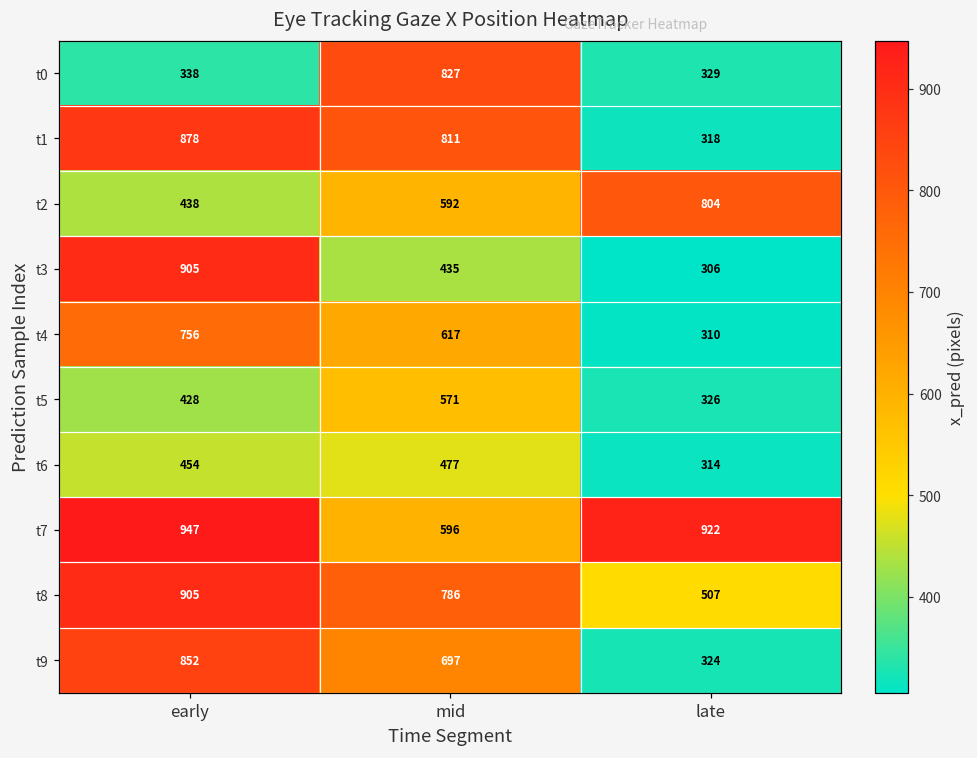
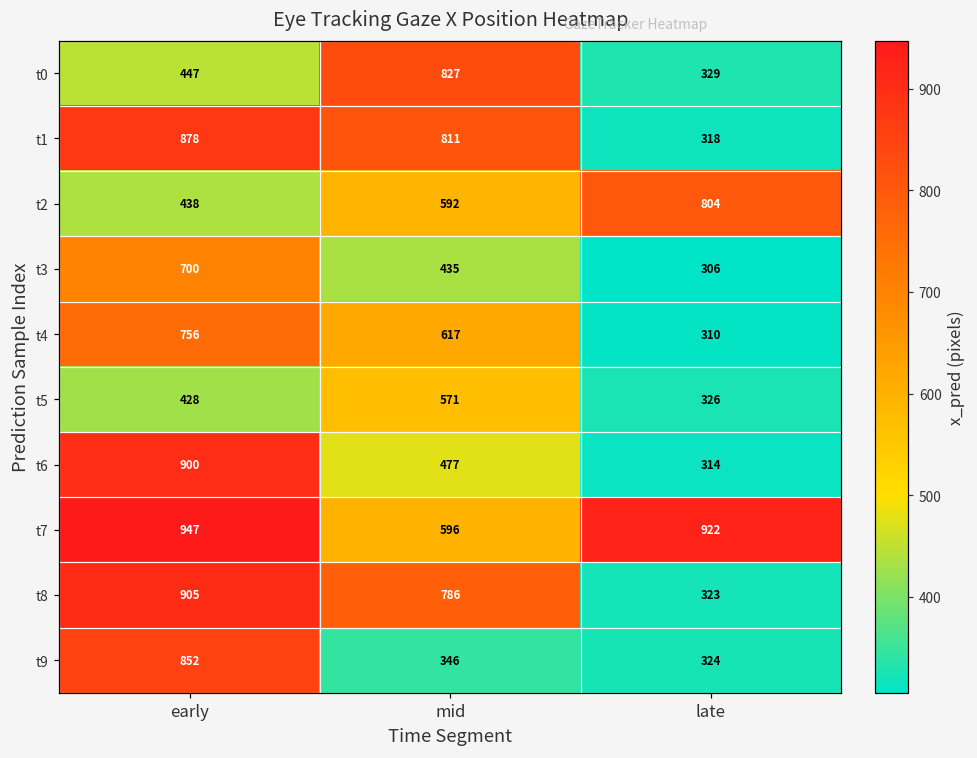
t0, early: 338 -> 447
t3, early: 905 -> 700
t6, early: 454 -> 900
t8, late: 507 -> 323
t9, mid: 697 -> 346
